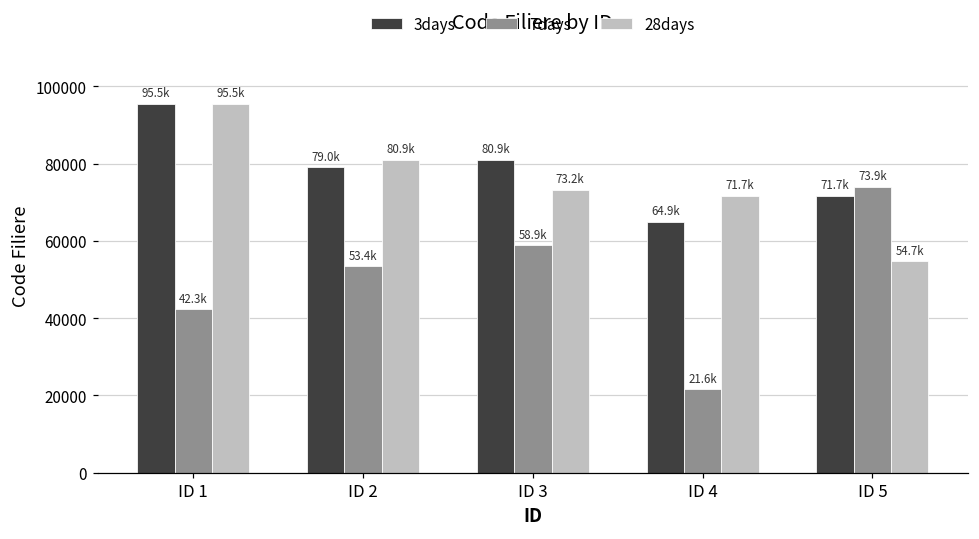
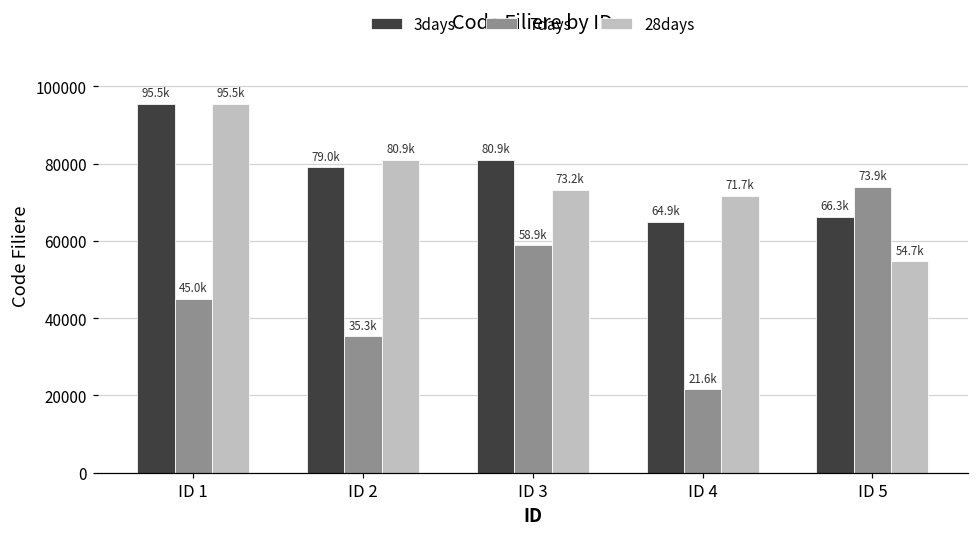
7days, ID 1: 42.3k -> 45.0k
7days, ID 2: 53.4k -> 35.3k
3days, ID 5: 71.7k -> 66.3k
